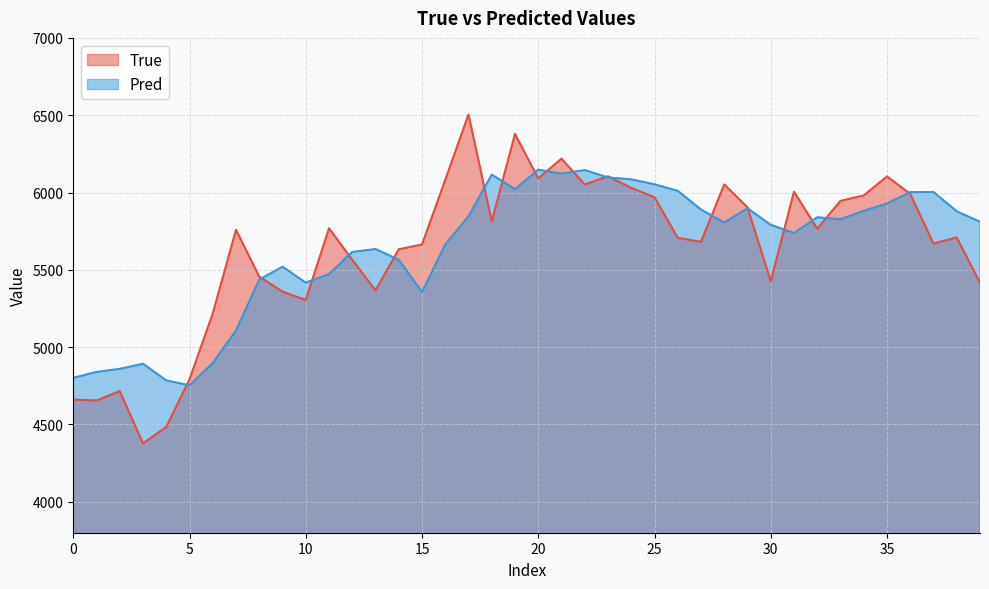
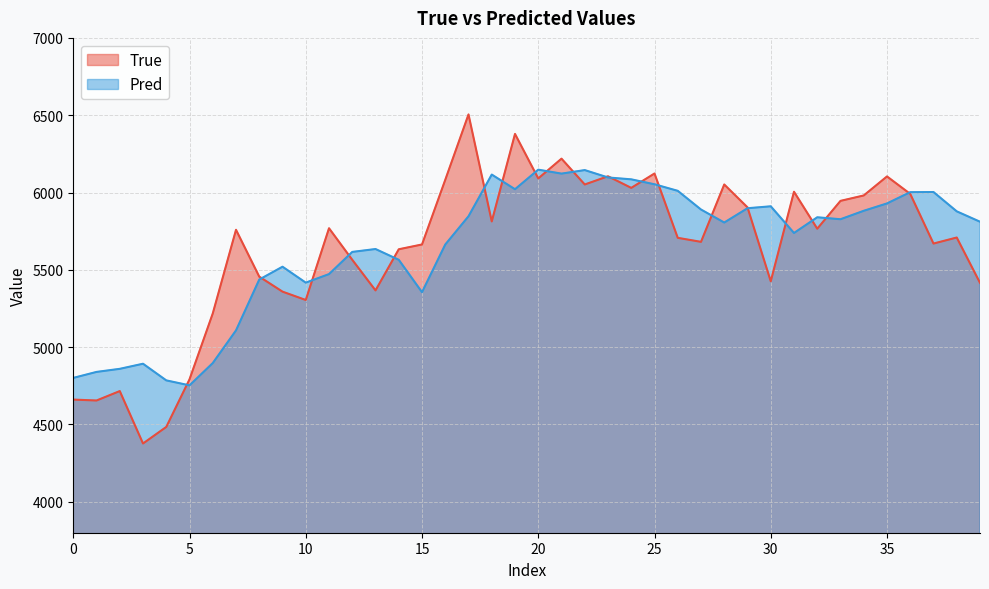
True, 25: 5970 -> 6120
Pred, 30: 5790 -> 5910
